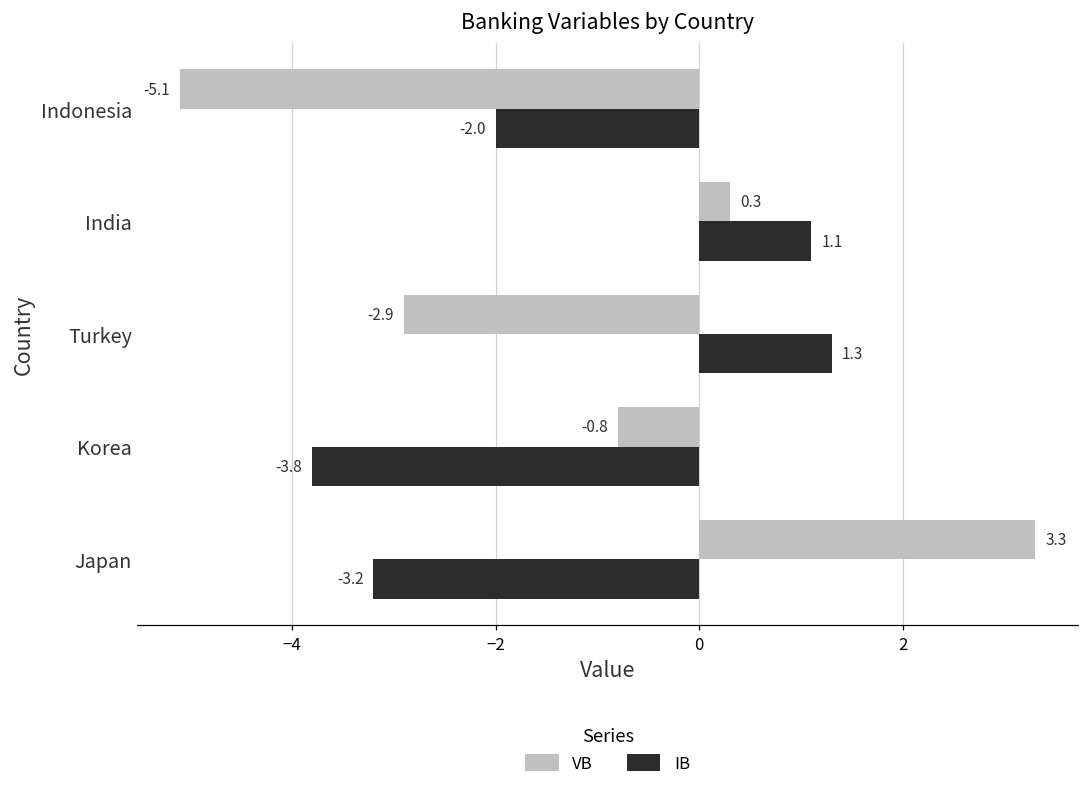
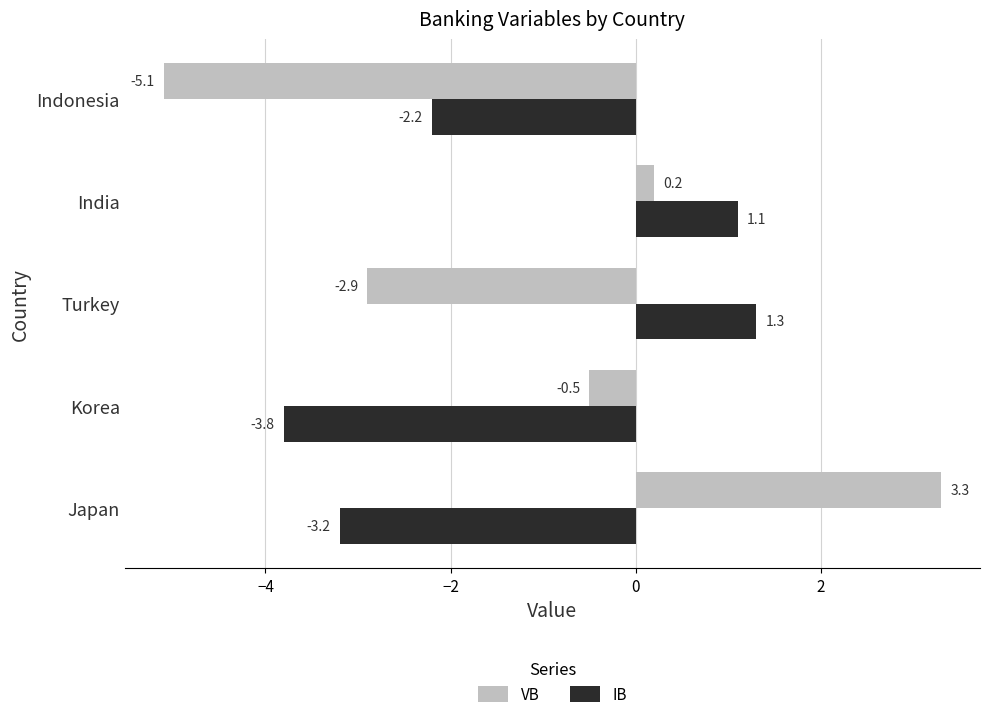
IB, Indonesia: -2.0 -> -2.2
VB, India: 0.3 -> 0.2
VB, Korea: -0.8 -> -0.5
